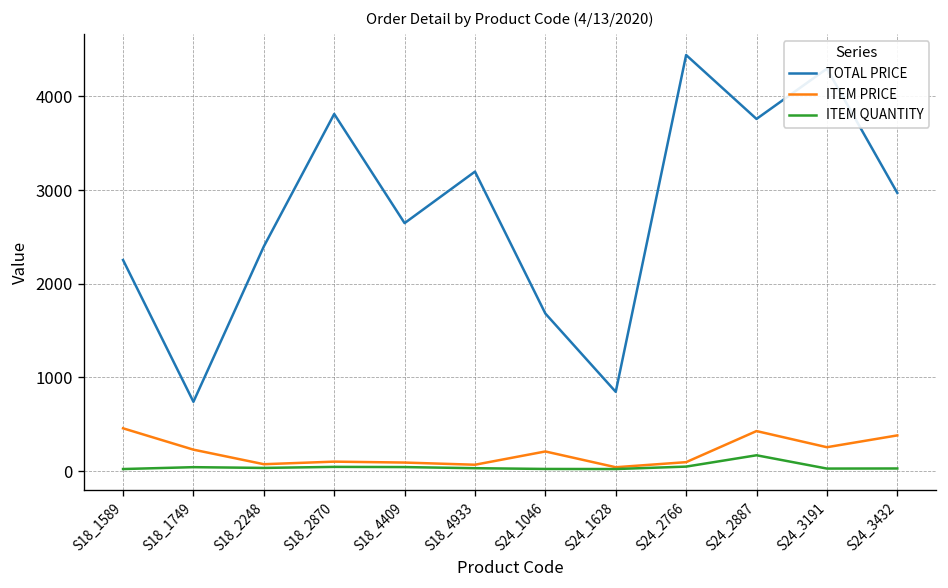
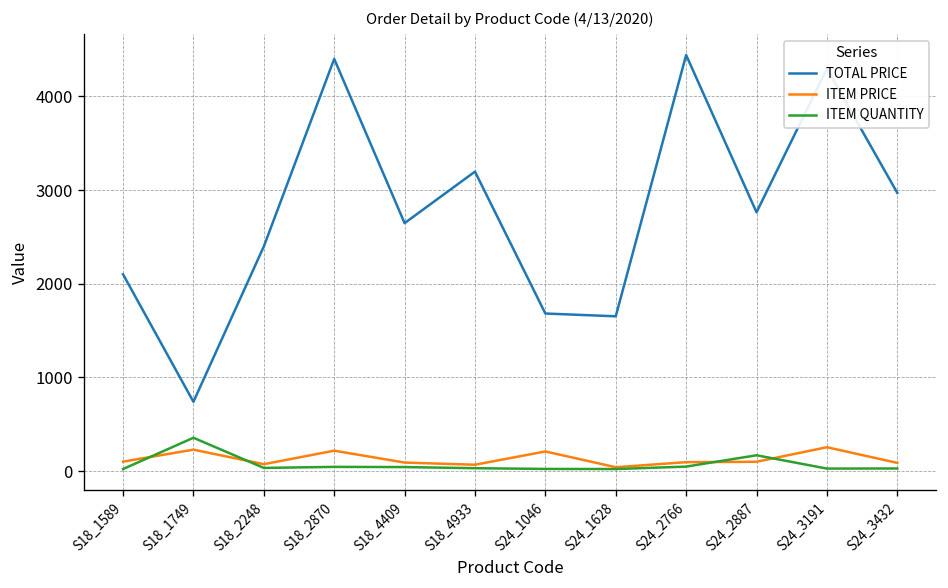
TOTAL PRICE, S18_1589: 2300 -> 2100
ITEM PRICE, S18_1589: 500 -> 100
ITEM QUANTITY, S18_1749: 0 -> 400
TOTAL PRICE, S18_2870: 3800 -> 4400
ITEM PRICE, S18_2870: 100 -> 200
TOTAL PRICE, S24_1628: 800 -> 1700
TOTAL PRICE, S24_2887: 3800 -> 2800
ITEM PRICE, S24_2887: 400 -> 100
ITEM PRICE, S24_3432: 400 -> 100
